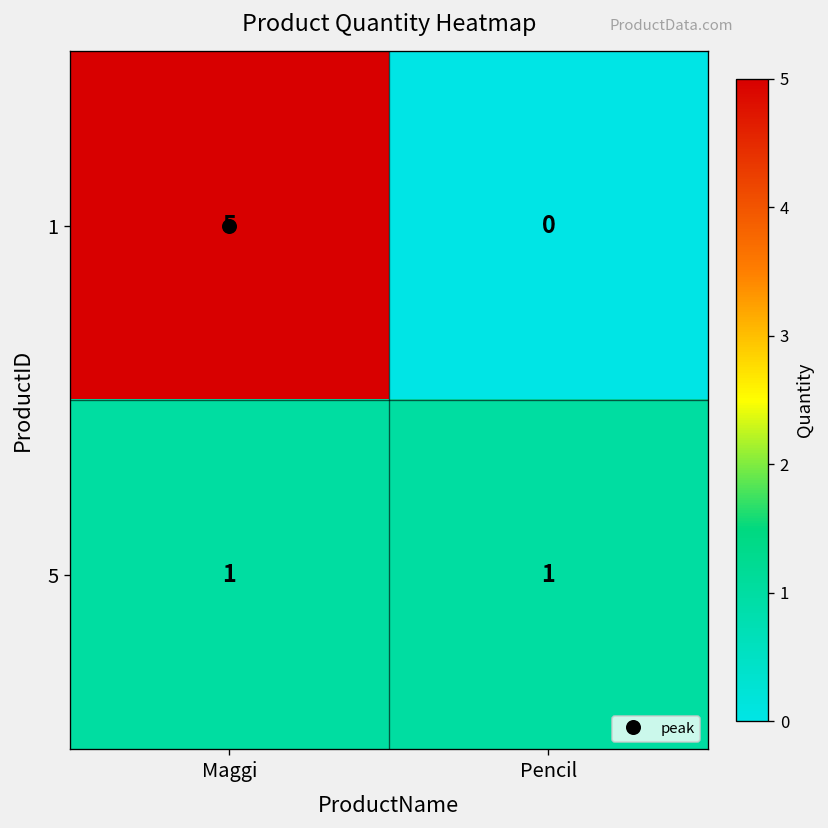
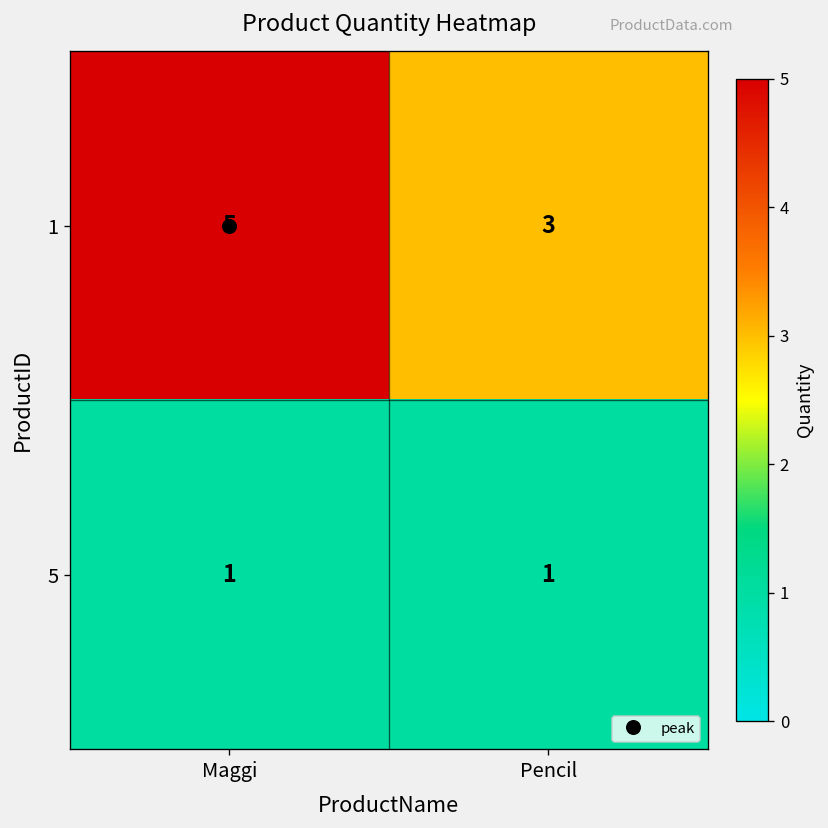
1, Pencil: 0 -> 3
